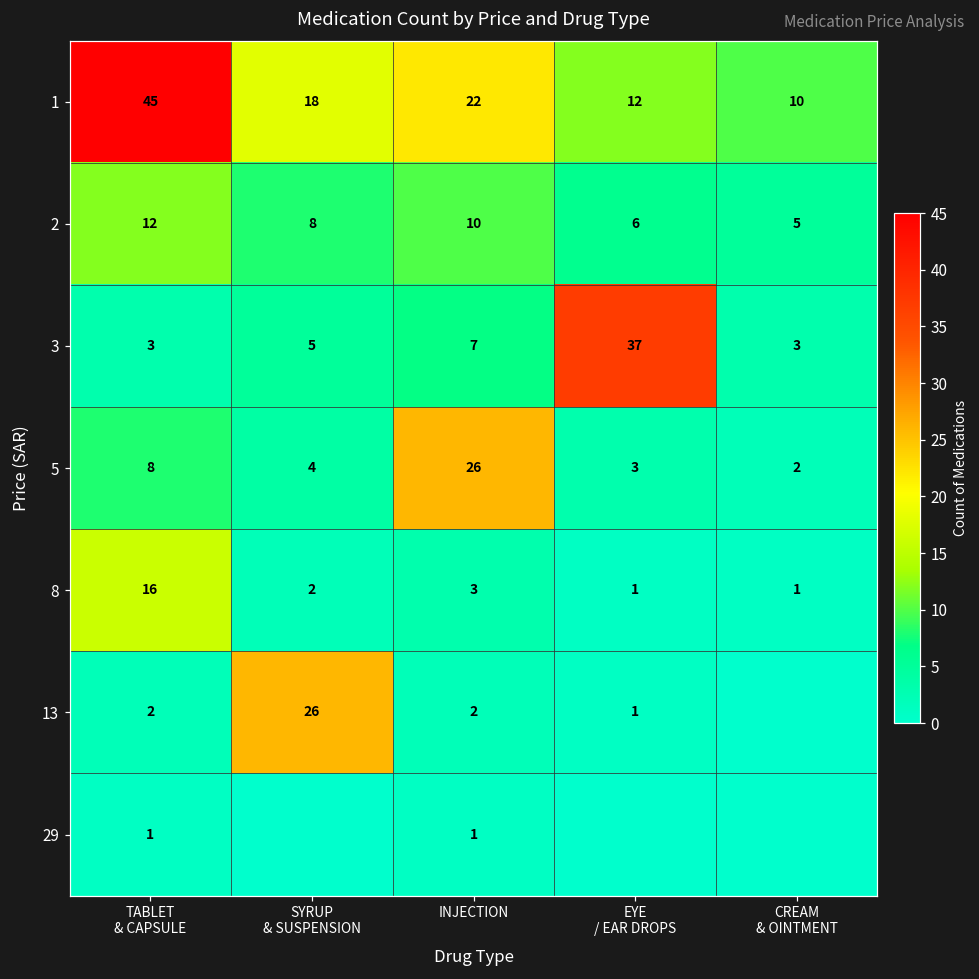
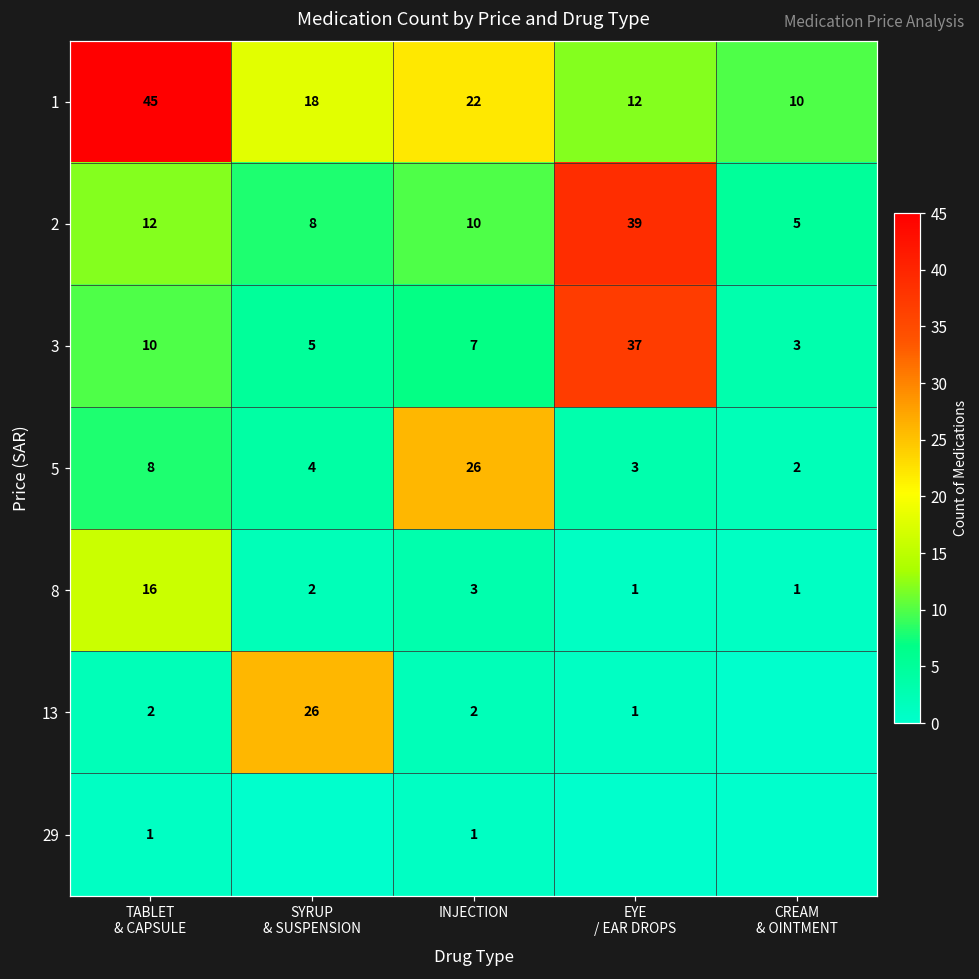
2, EYE / EAR DROPS: 6 -> 39
3, TABLET & CAPSULE: 3 -> 10
